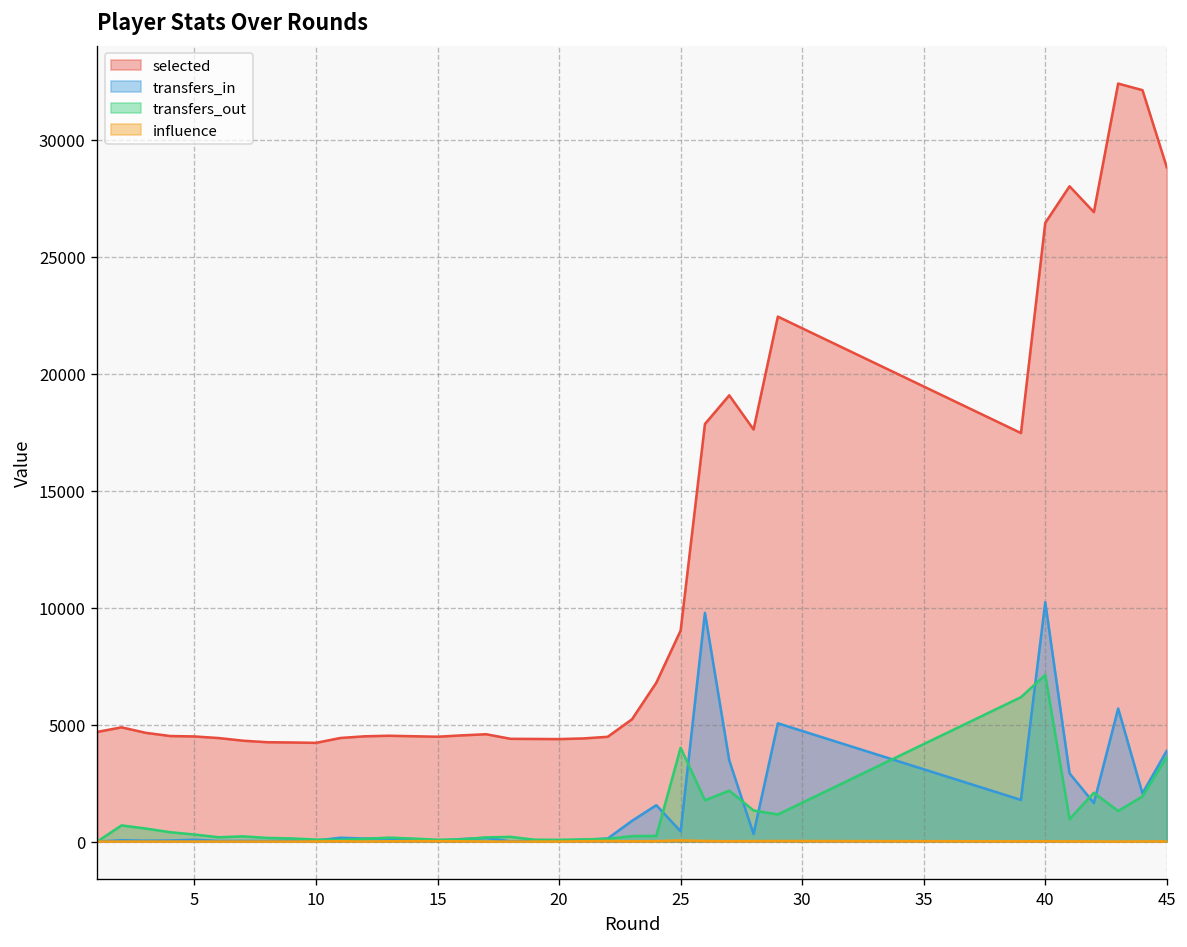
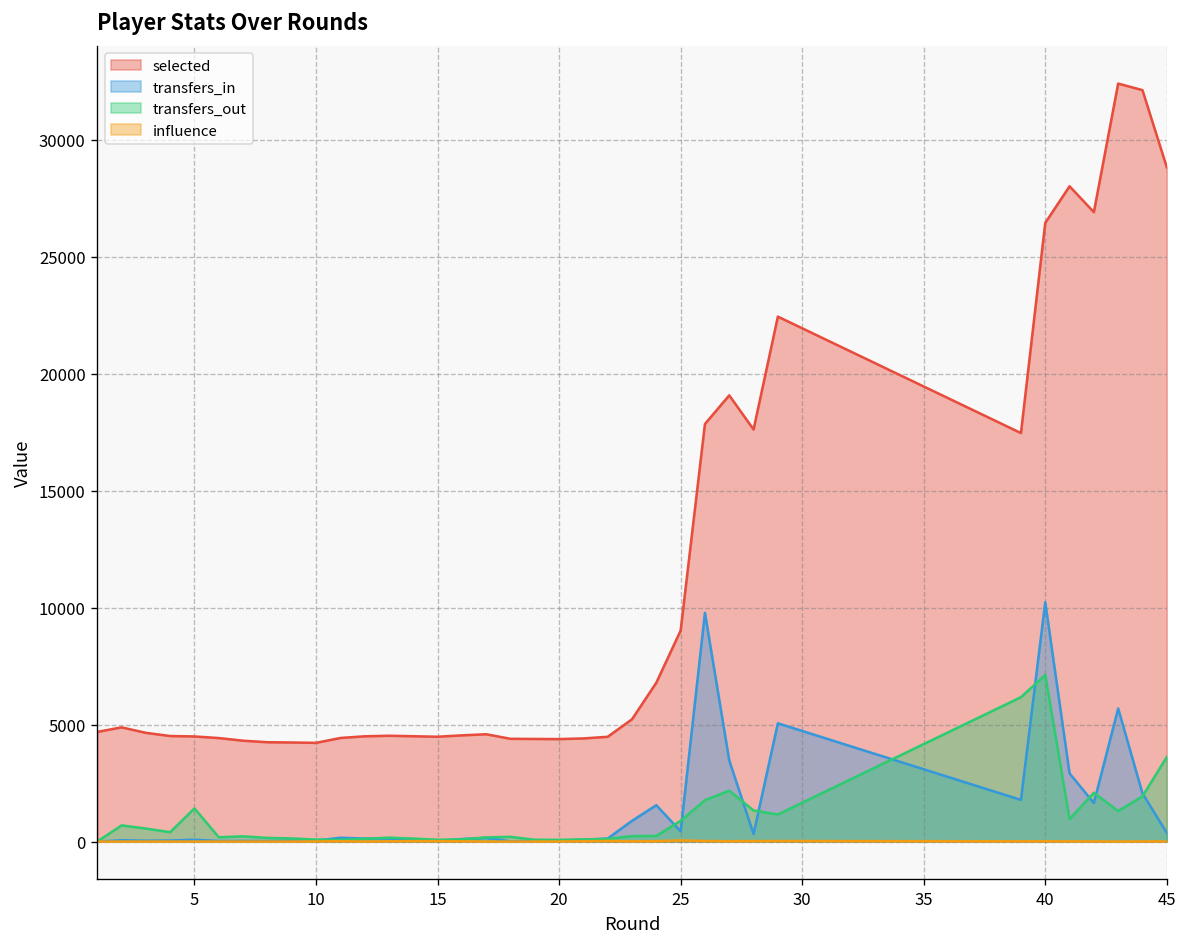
transfers_out, 5: 300 -> 1400
transfers_out, 25: 4000 -> 900
transfers_in, 45: 3900 -> 400
